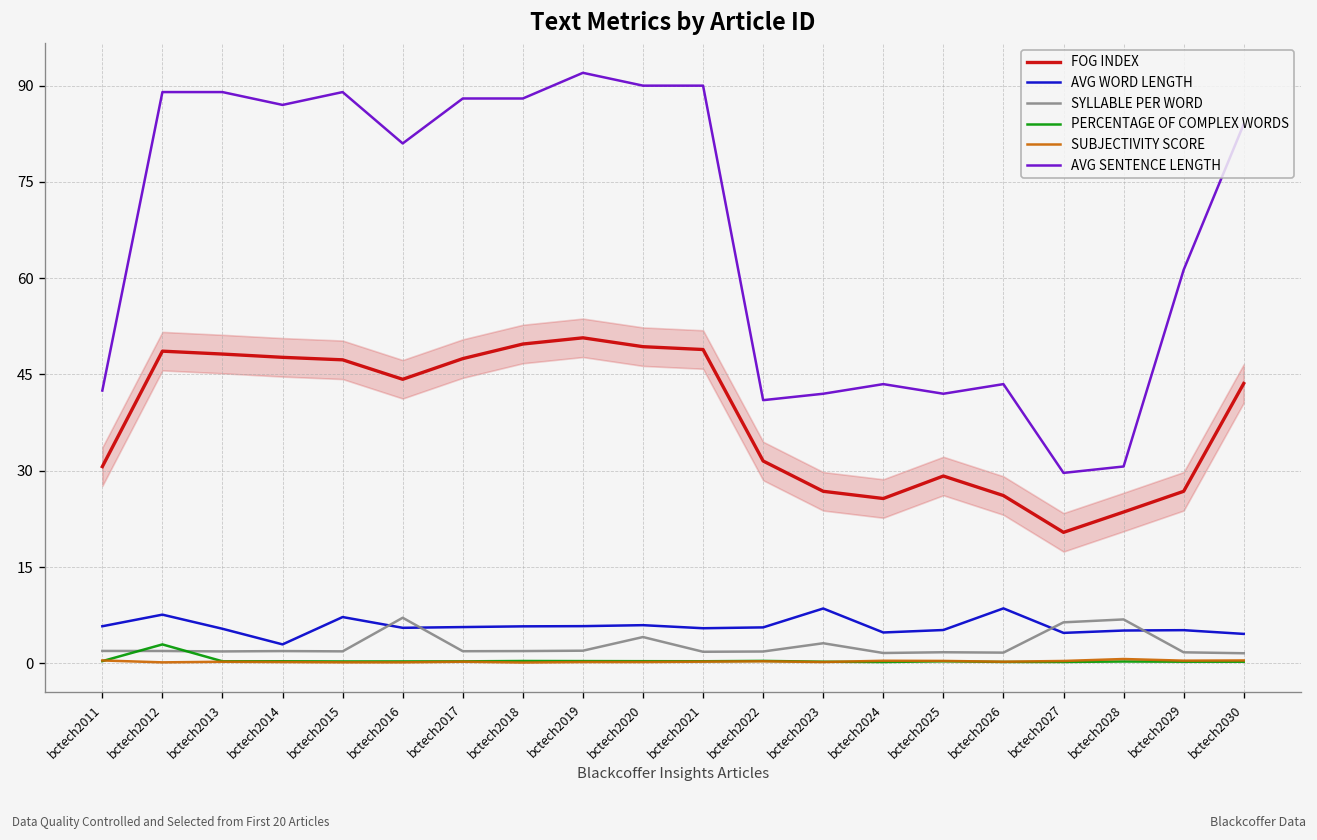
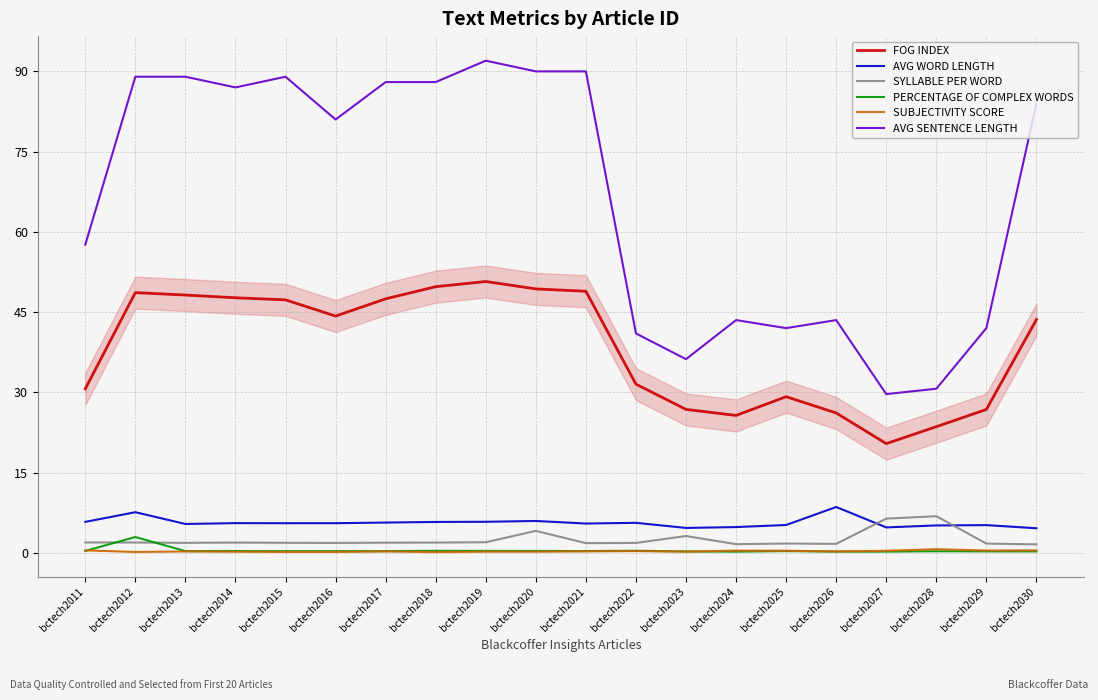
AVG SENTENCE LENGTH, bctech2011: 43 -> 58
AVG WORD LENGTH, bctech2014: 3 -> 6
AVG WORD LENGTH, bctech2015: 7 -> 6
SYLLABLE PER WORD, bctech2016: 7 -> 2
AVG WORD LENGTH, bctech2023: 9 -> 5
AVG SENTENCE LENGTH, bctech2023: 42 -> 36
AVG SENTENCE LENGTH, bctech2029: 61 -> 42
